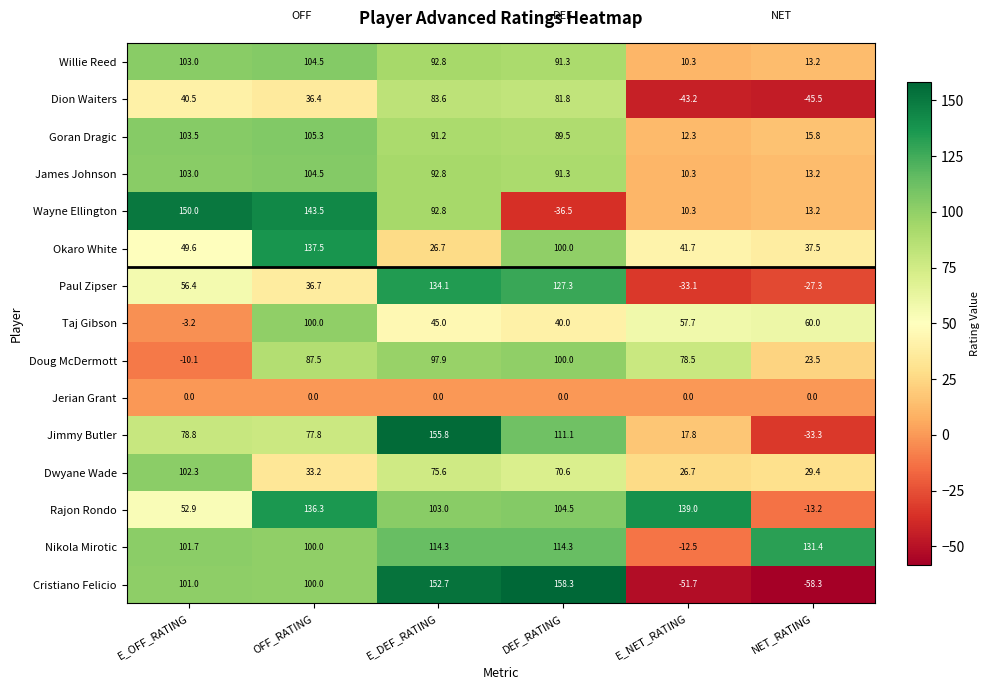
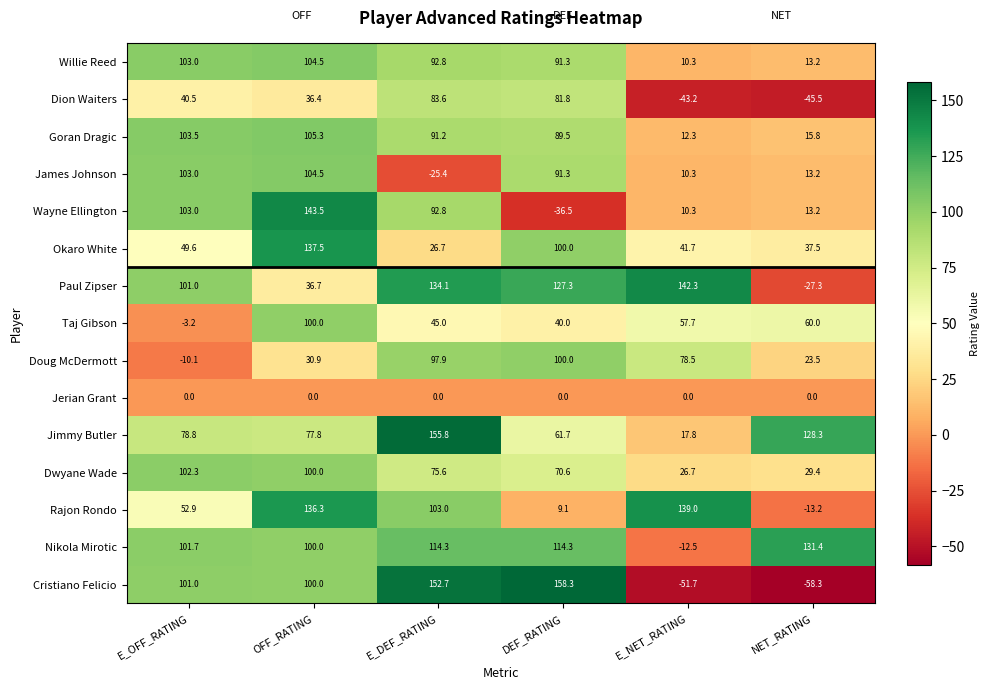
James Johnson, E_DEF_RATING: 92.8 -> -25.4
Wayne Ellington, E_OFF_RATING: 150.0 -> 103.0
Paul Zipser, E_OFF_RATING: 56.4 -> 101.0
Paul Zipser, E_NET_RATING: -33.1 -> 142.3
Doug McDermott, OFF_RATING: 87.5 -> 30.9
Jimmy Butler, DEF_RATING: 111.1 -> 61.7
Jimmy Butler, NET_RATING: -33.3 -> 128.3
Dwyane Wade, OFF_RATING: 33.2 -> 100.0
Rajon Rondo, DEF_RATING: 104.5 -> 9.1
